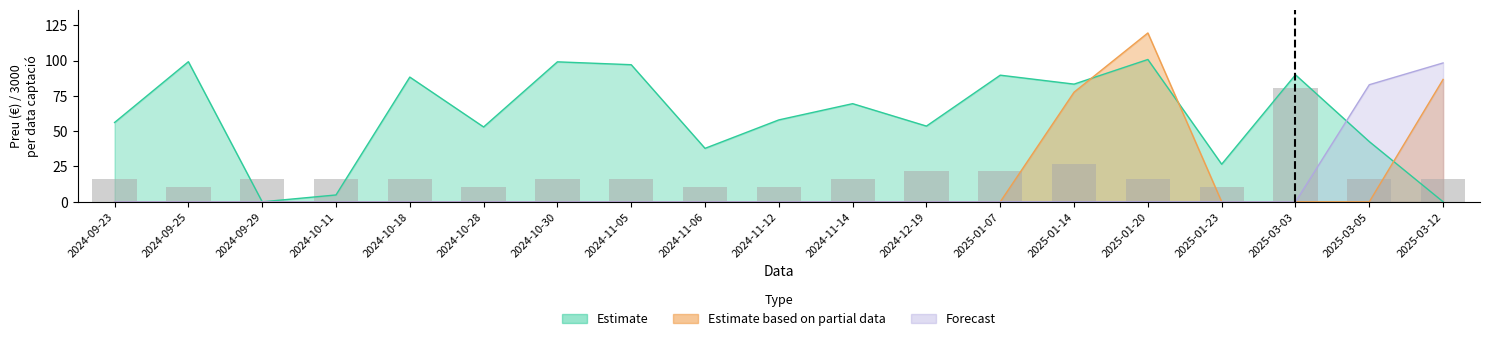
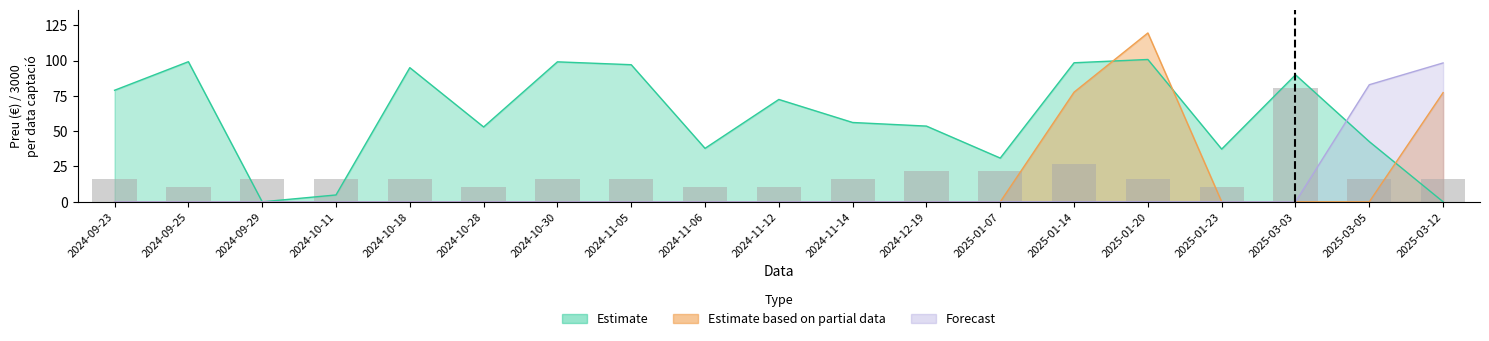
Estimate, 2024-09-23: 56 -> 79
Estimate, 2024-10-18: 88 -> 95
Estimate, 2024-11-12: 58 -> 72
Estimate, 2024-11-14: 69 -> 56
Estimate, 2025-01-07: 90 -> 31
Estimate, 2025-01-14: 83 -> 98
Estimate, 2025-01-23: 27 -> 37
Estimate based on partial data, 2025-03-12: 87 -> 77
